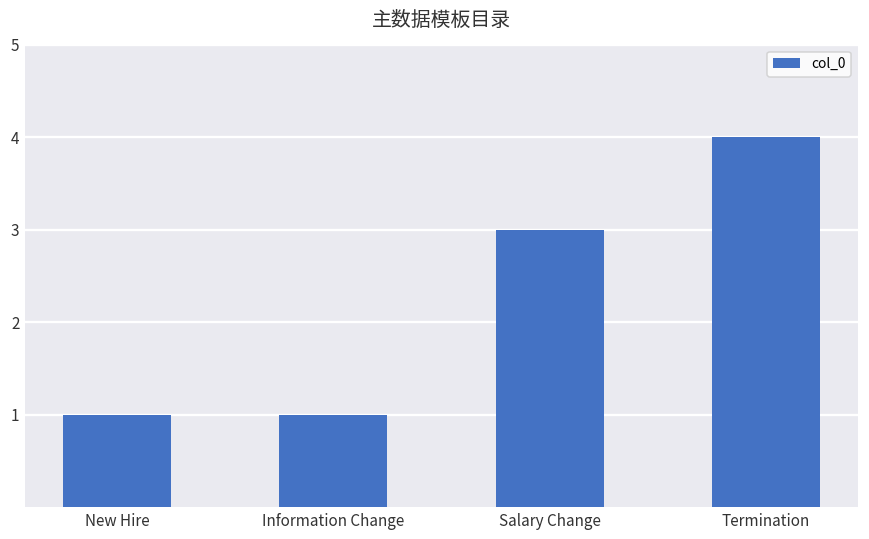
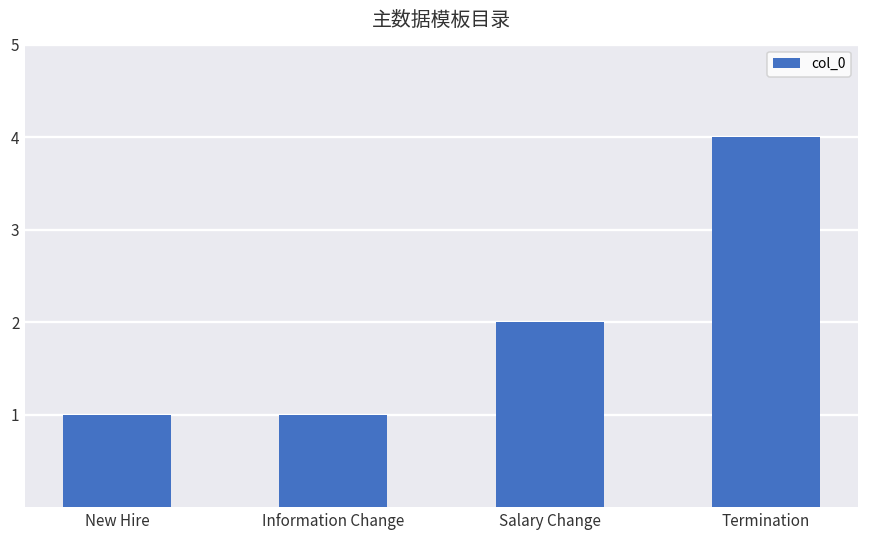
Salary Change: 3 -> 2
